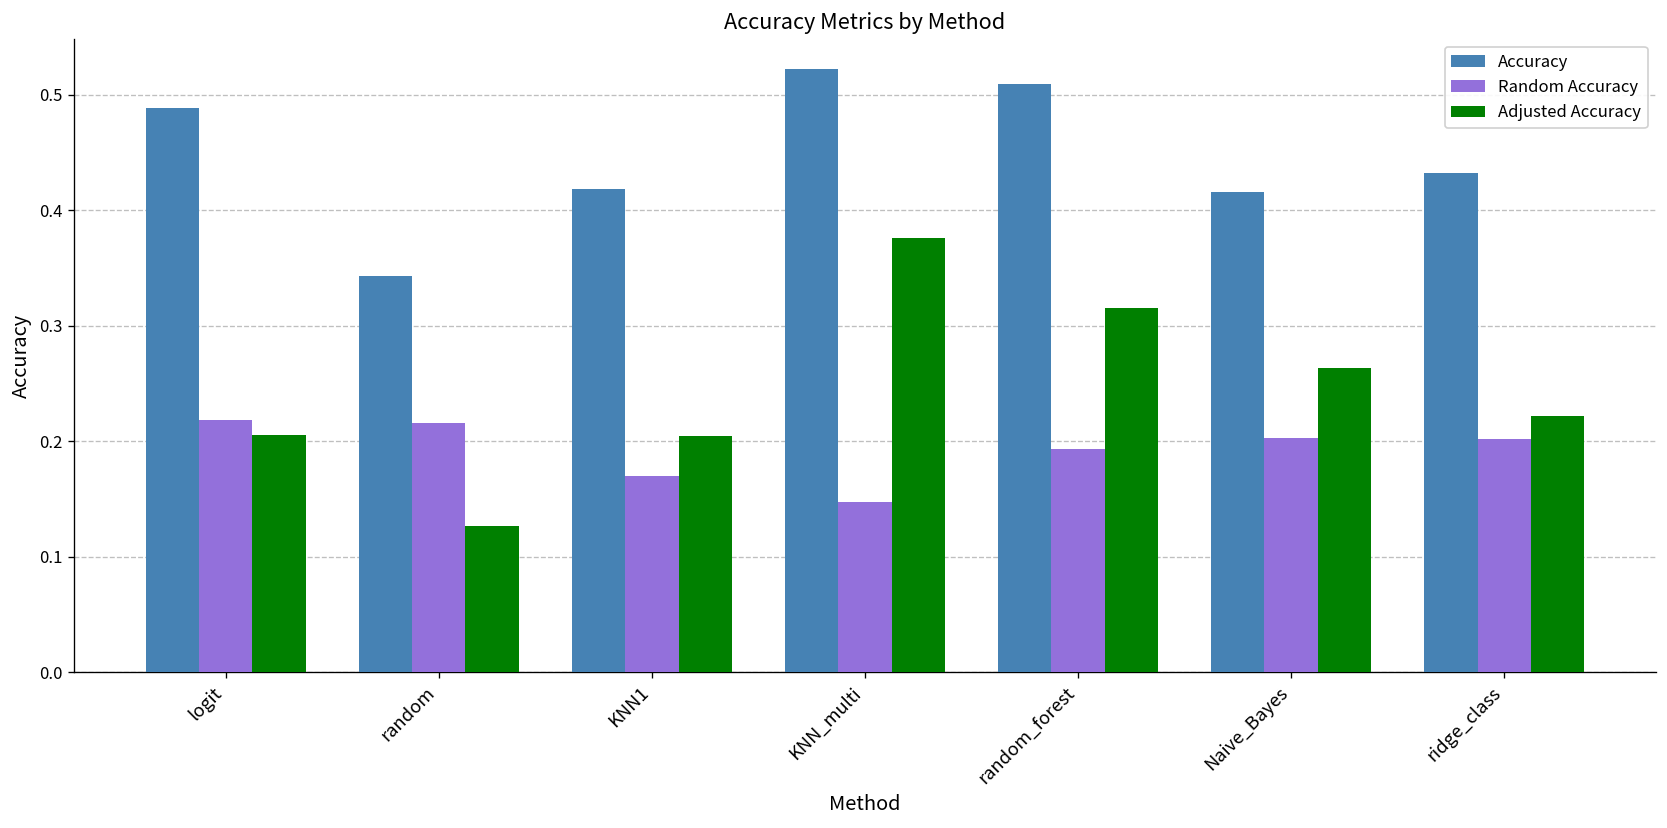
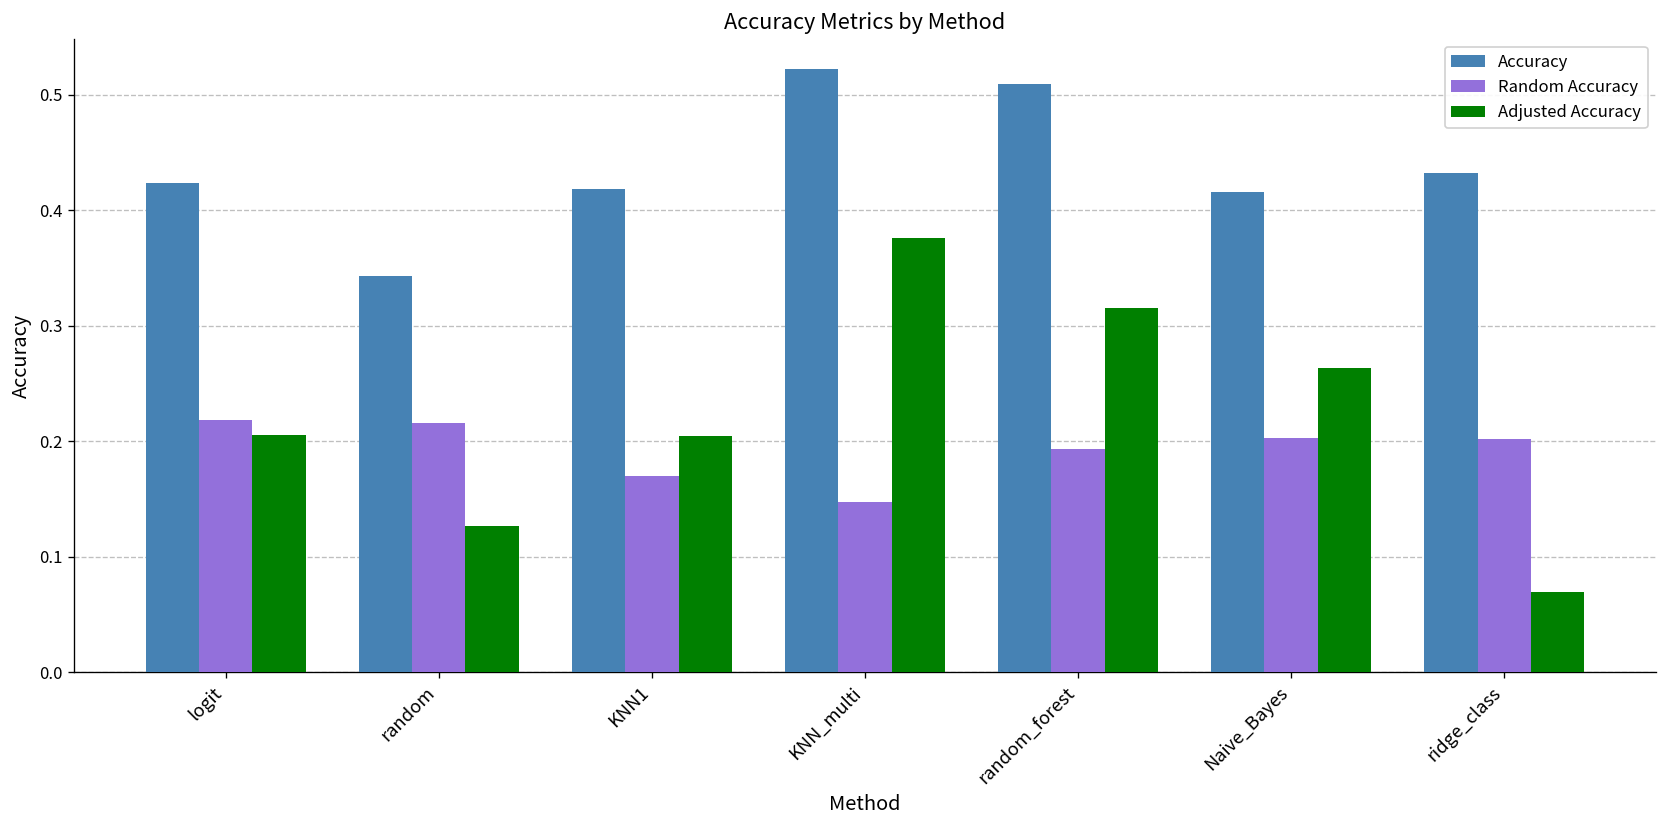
Accuracy, logit: 0.49 -> 0.42
Adjusted Accuracy, ridge_class: 0.22 -> 0.07
